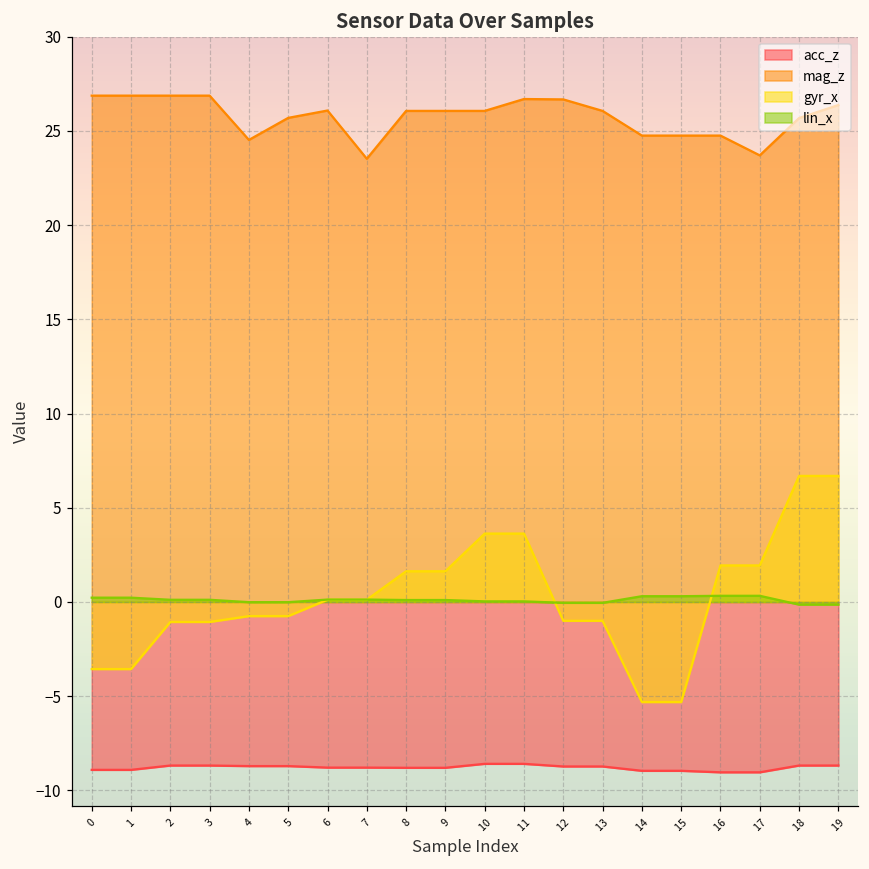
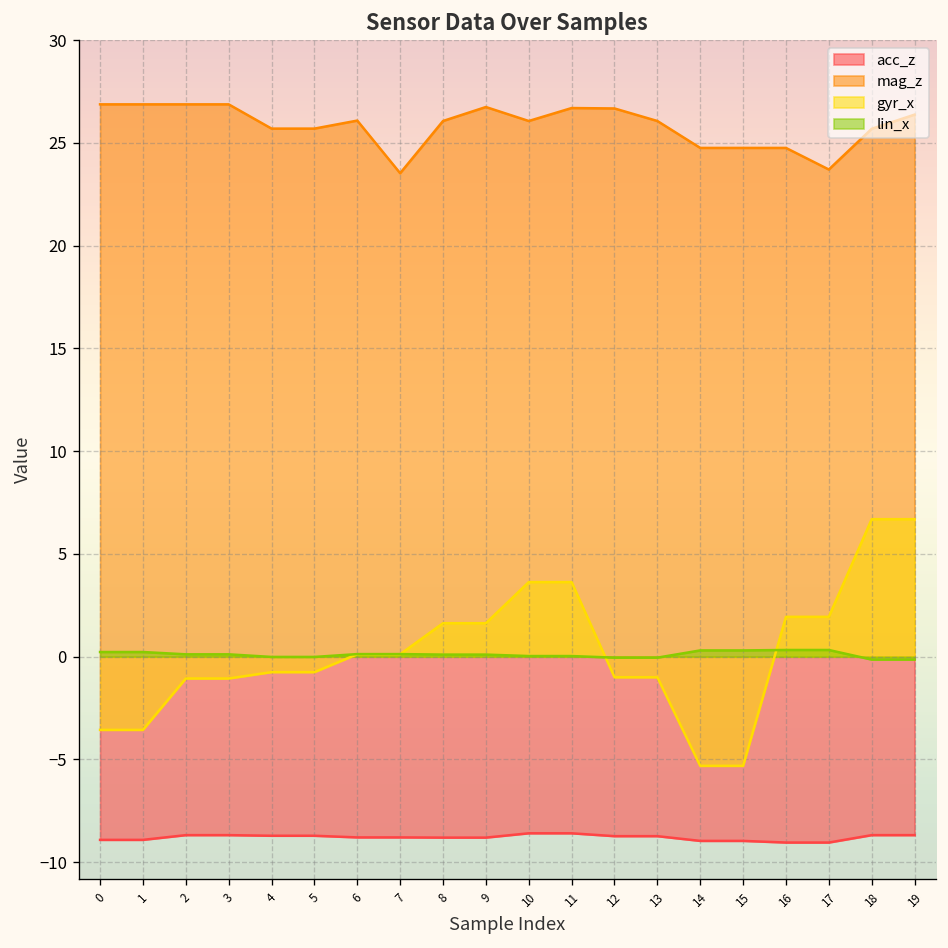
mag_z, 4: 24.5 -> 25.7
mag_z, 9: 26.1 -> 26.7
